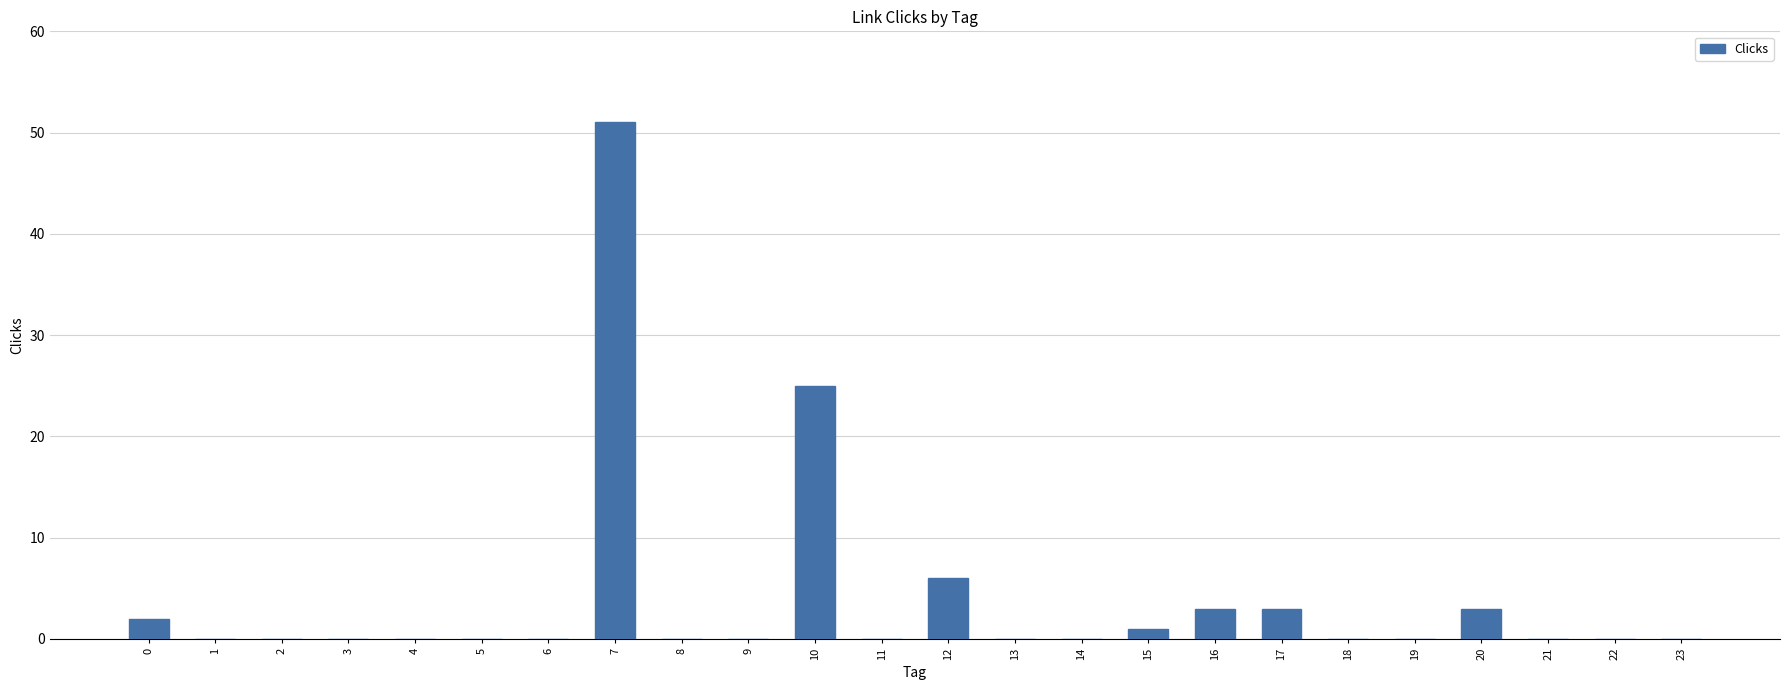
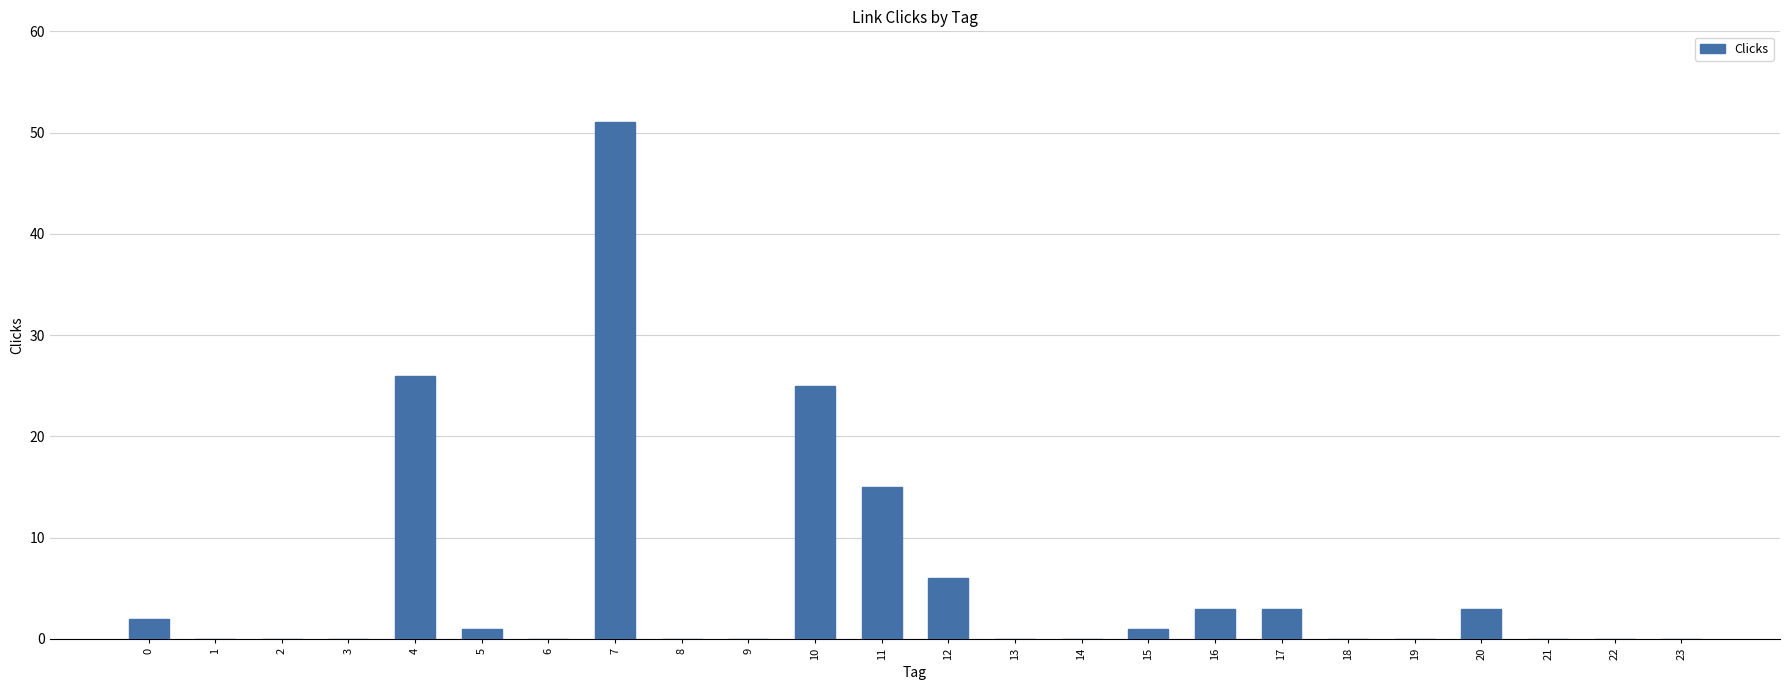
4: 0 -> 26
5: 0 -> 1
11: 0 -> 15
